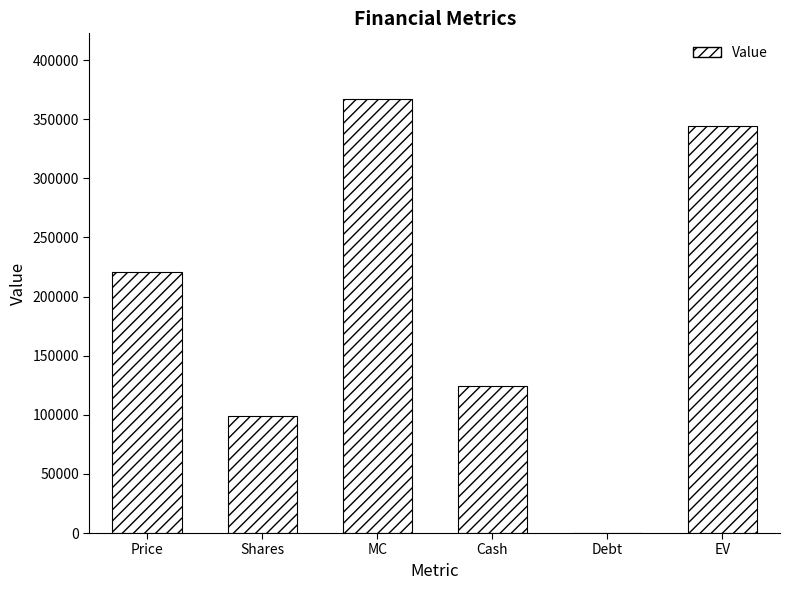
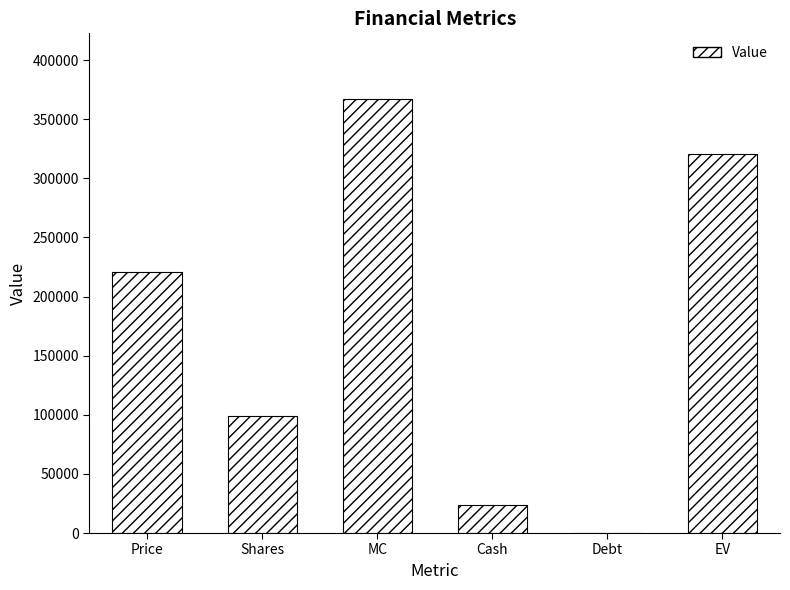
Cash: 124000 -> 23000
EV: 344000 -> 320000
